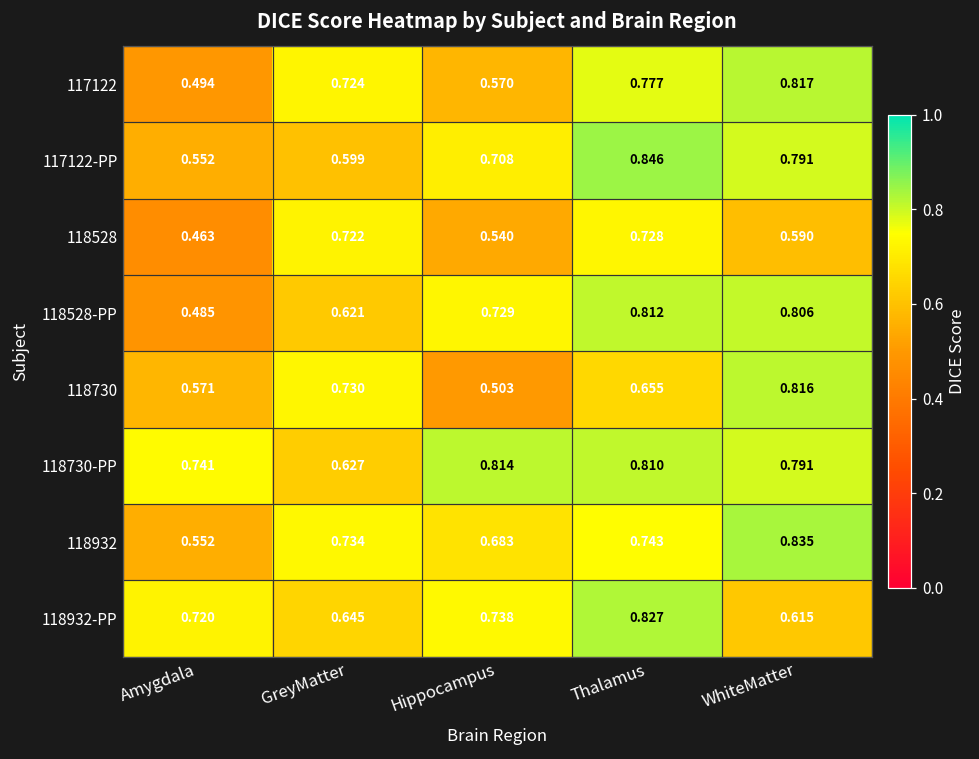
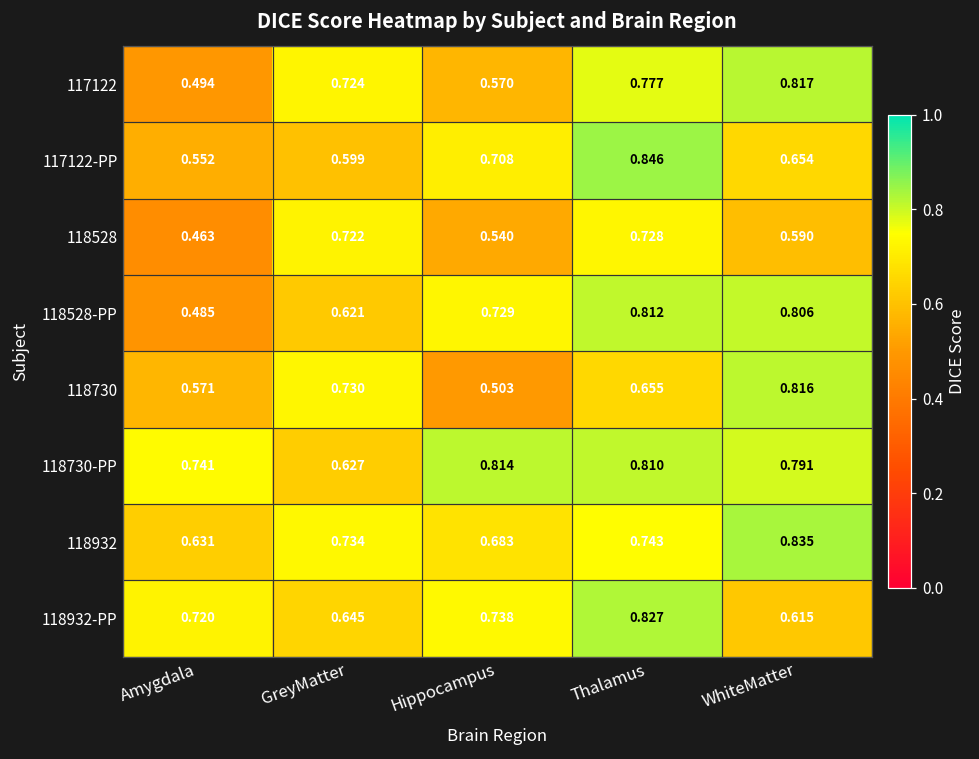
117122-PP, WhiteMatter: 0.791 -> 0.654
118932, Amygdala: 0.552 -> 0.631
